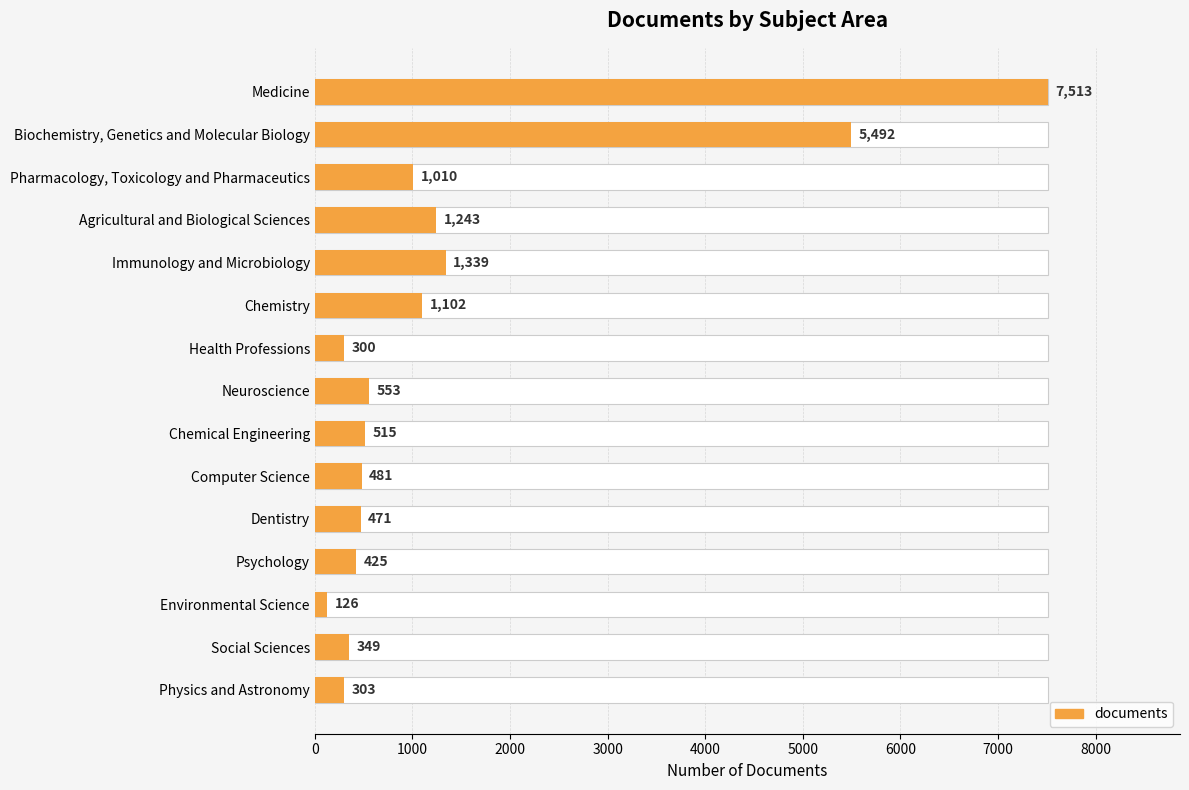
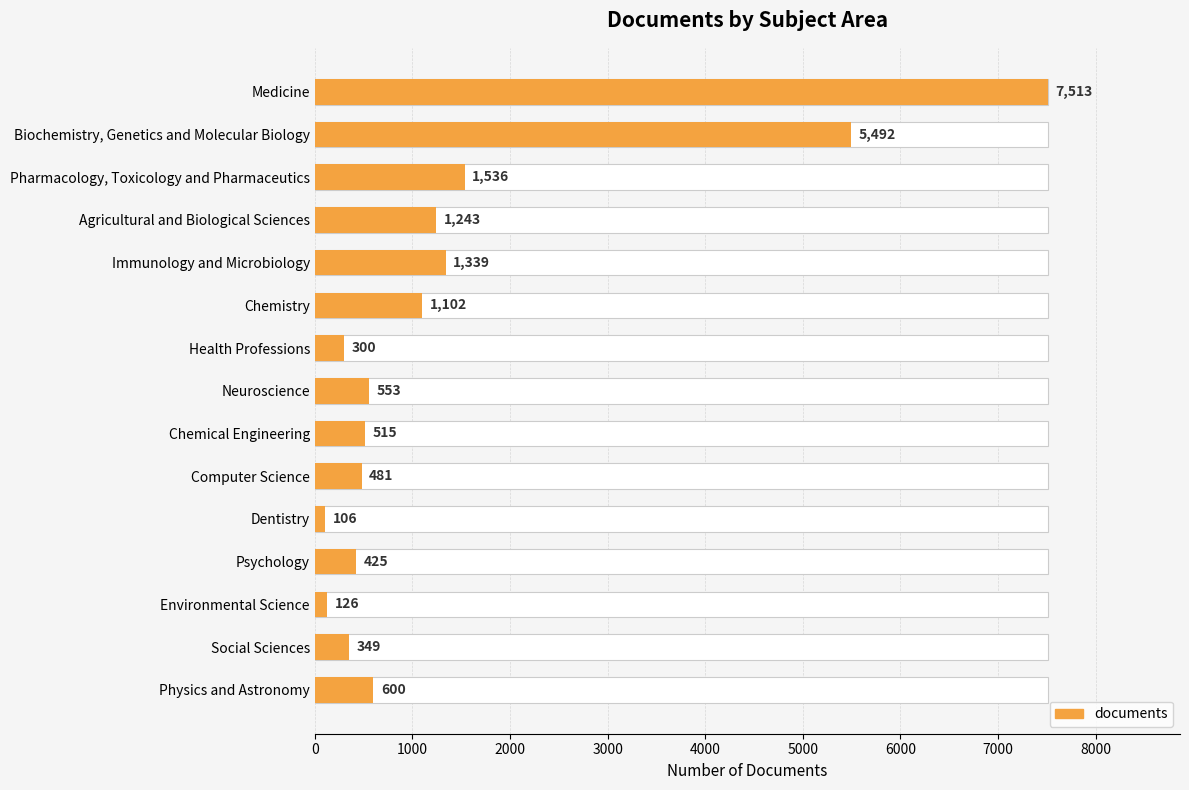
documents, Pharmacology, Toxicology and Pharmaceutics: 1,010 -> 1,536
documents, Dentistry: 471 -> 106
documents, Physics and Astronomy: 303 -> 600
